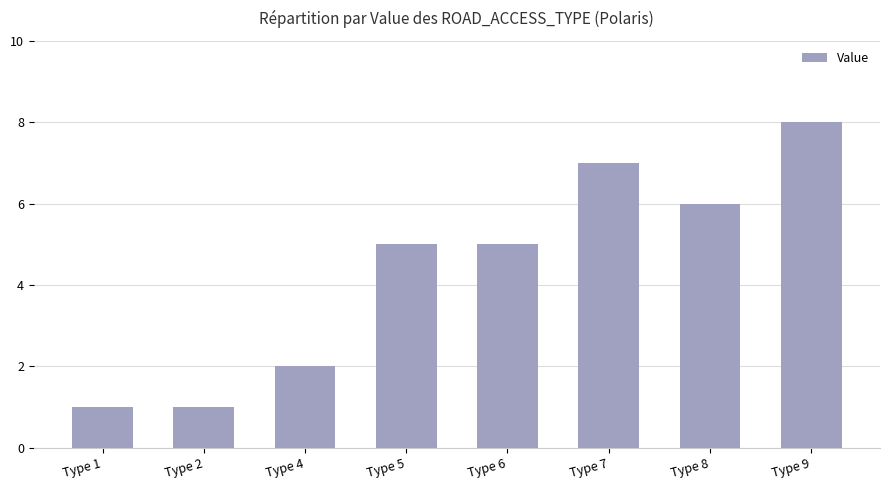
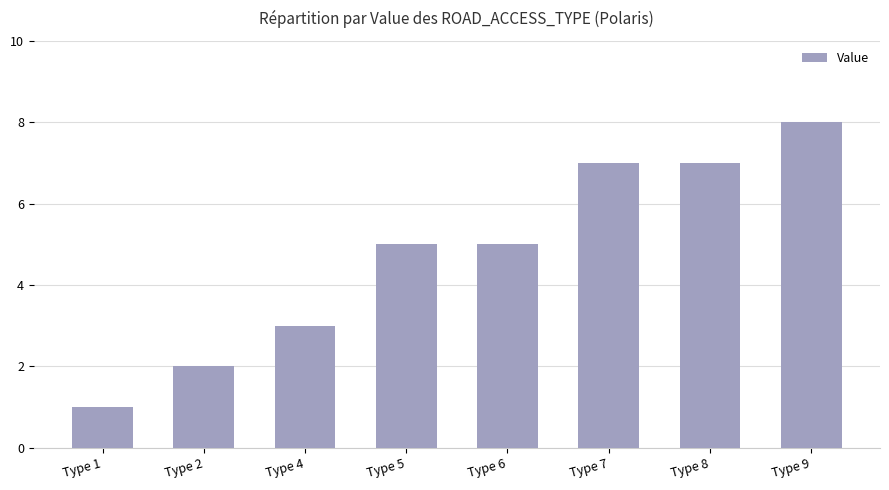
Type 2: 1 -> 2
Type 4: 2 -> 3
Type 8: 6 -> 7
